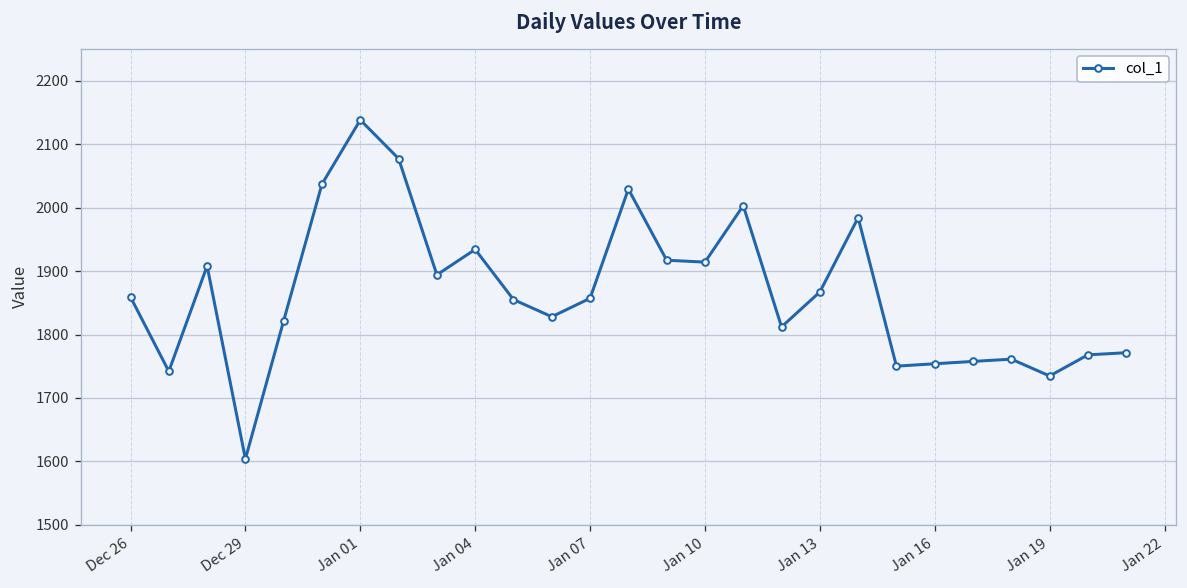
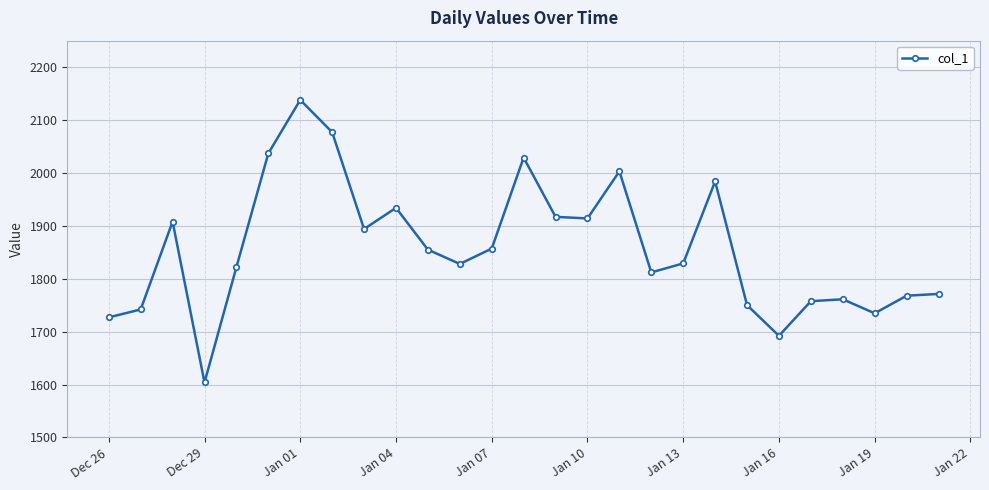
Dec 26: 1860 -> 1730
Jan 13: 1870 -> 1830
Jan 16: 1750 -> 1690
